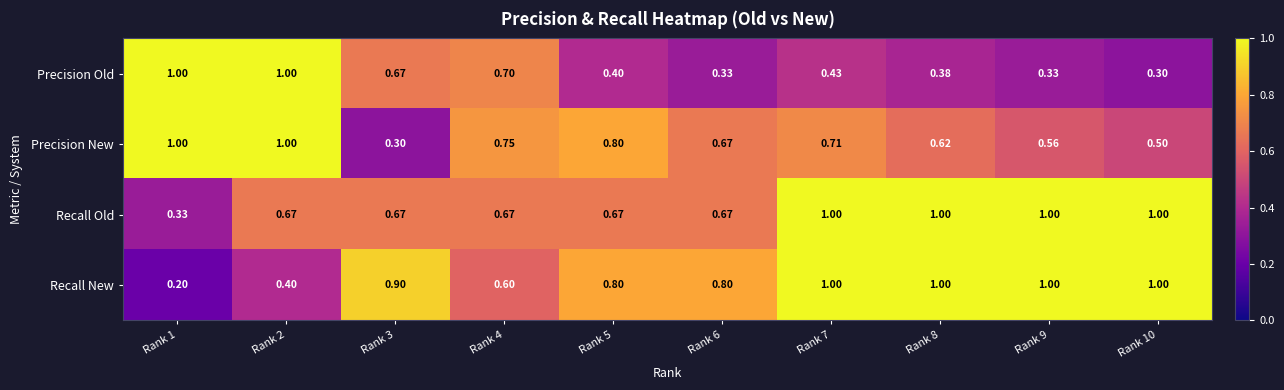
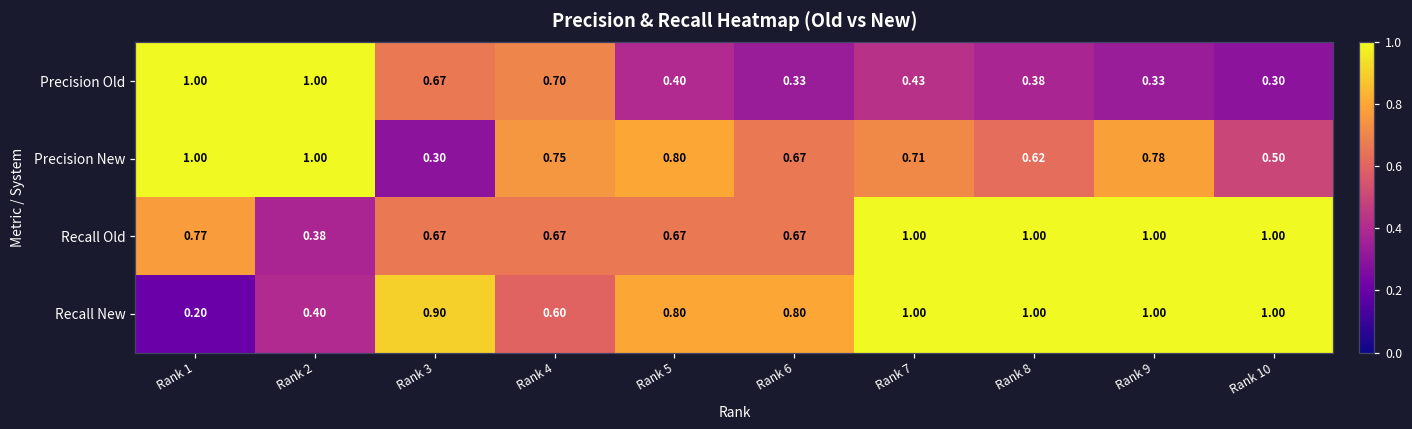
Precision New, Rank 9: 0.56 -> 0.78
Recall Old, Rank 1: 0.33 -> 0.77
Recall Old, Rank 2: 0.67 -> 0.38
